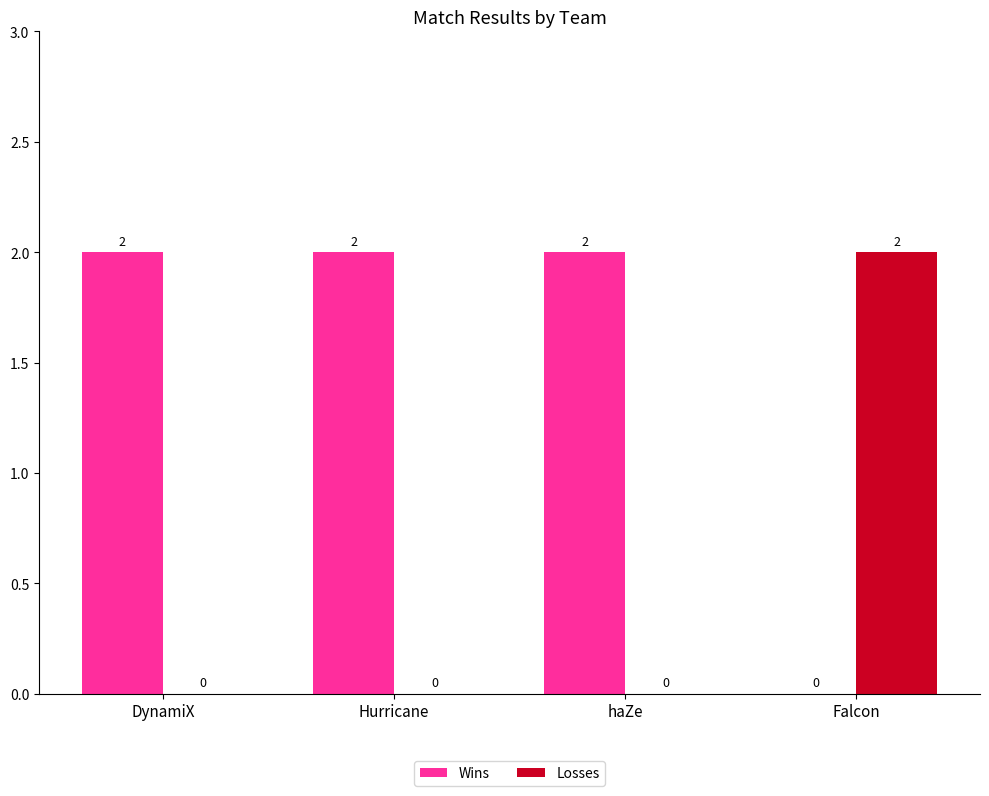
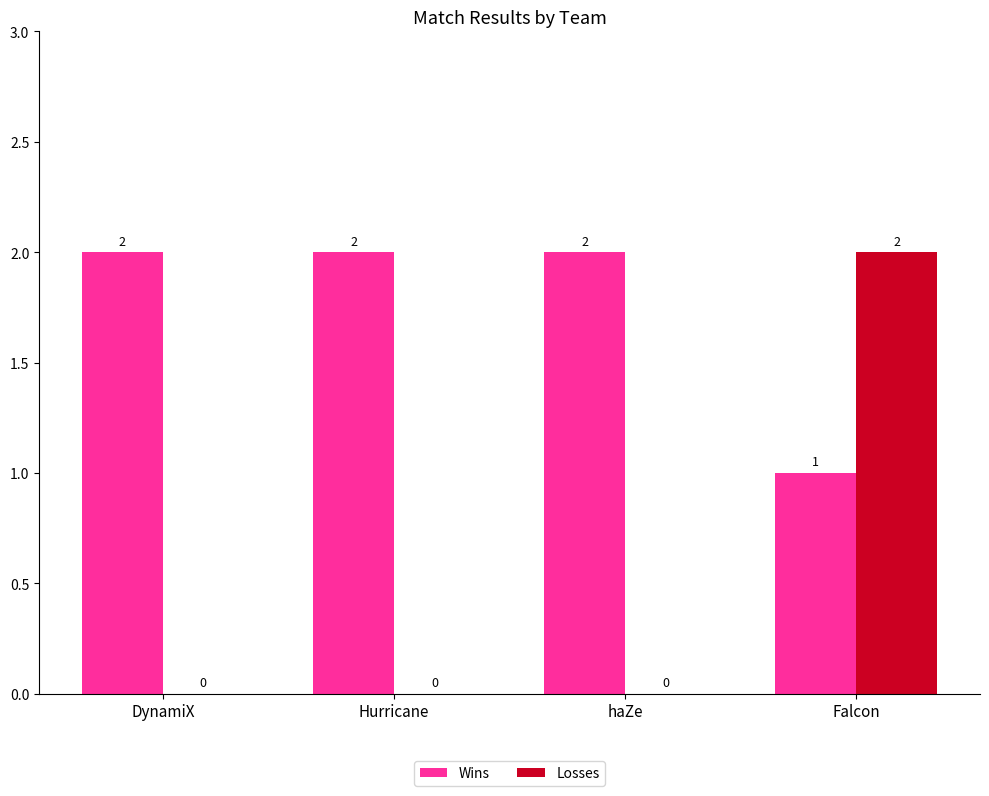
Wins, Falcon: 0 -> 1
